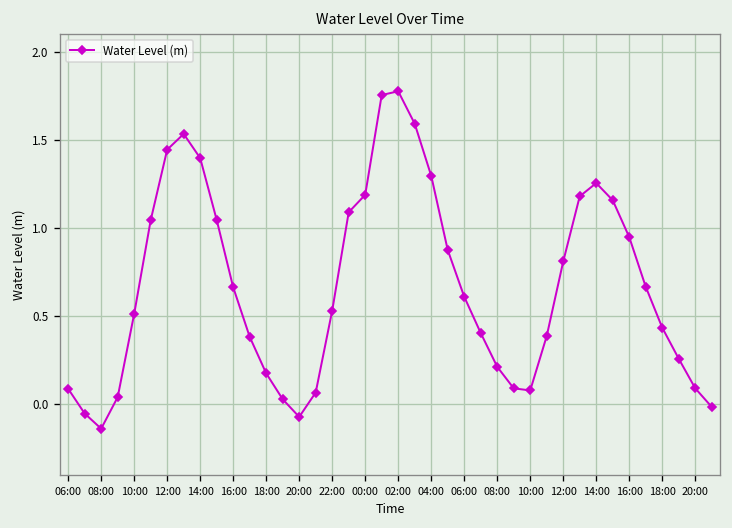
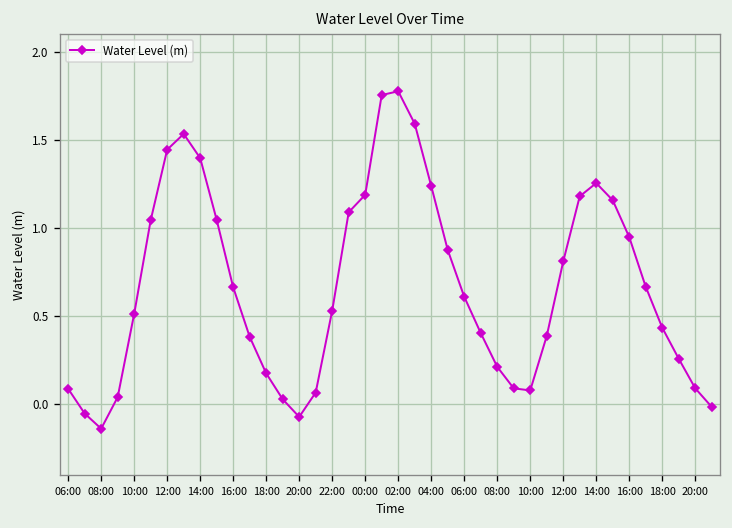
04:00: 1.30 -> 1.24
